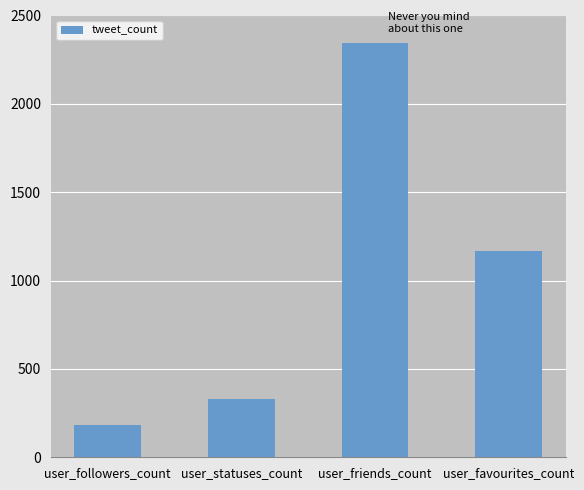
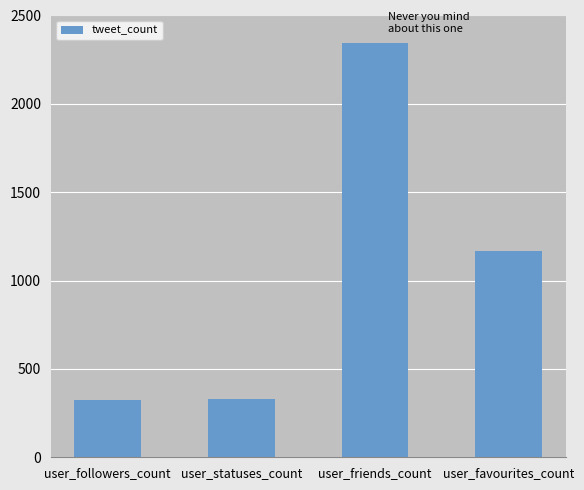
user_followers_count: 180 -> 320
